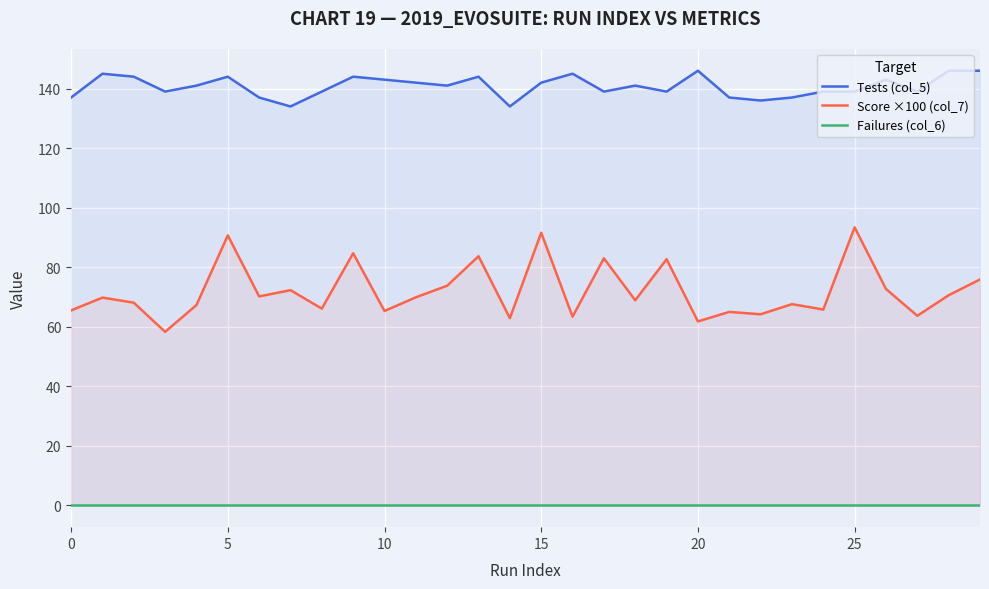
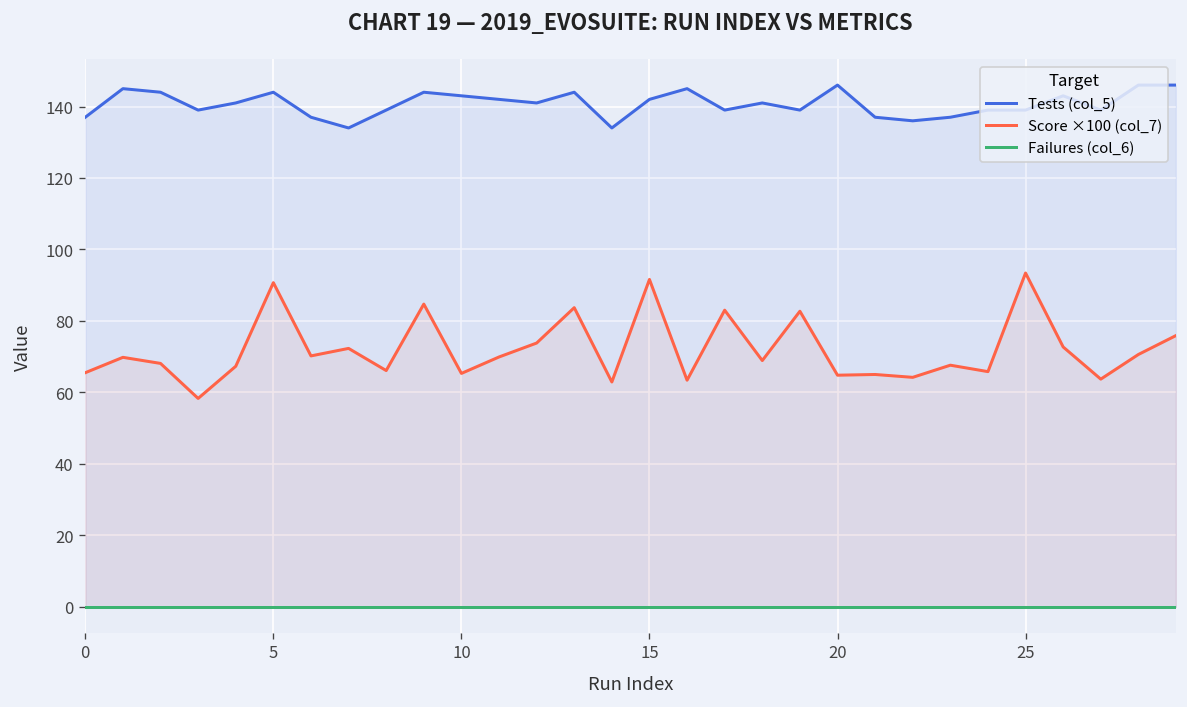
Score ×100 (col_7), 20: 62 -> 65
